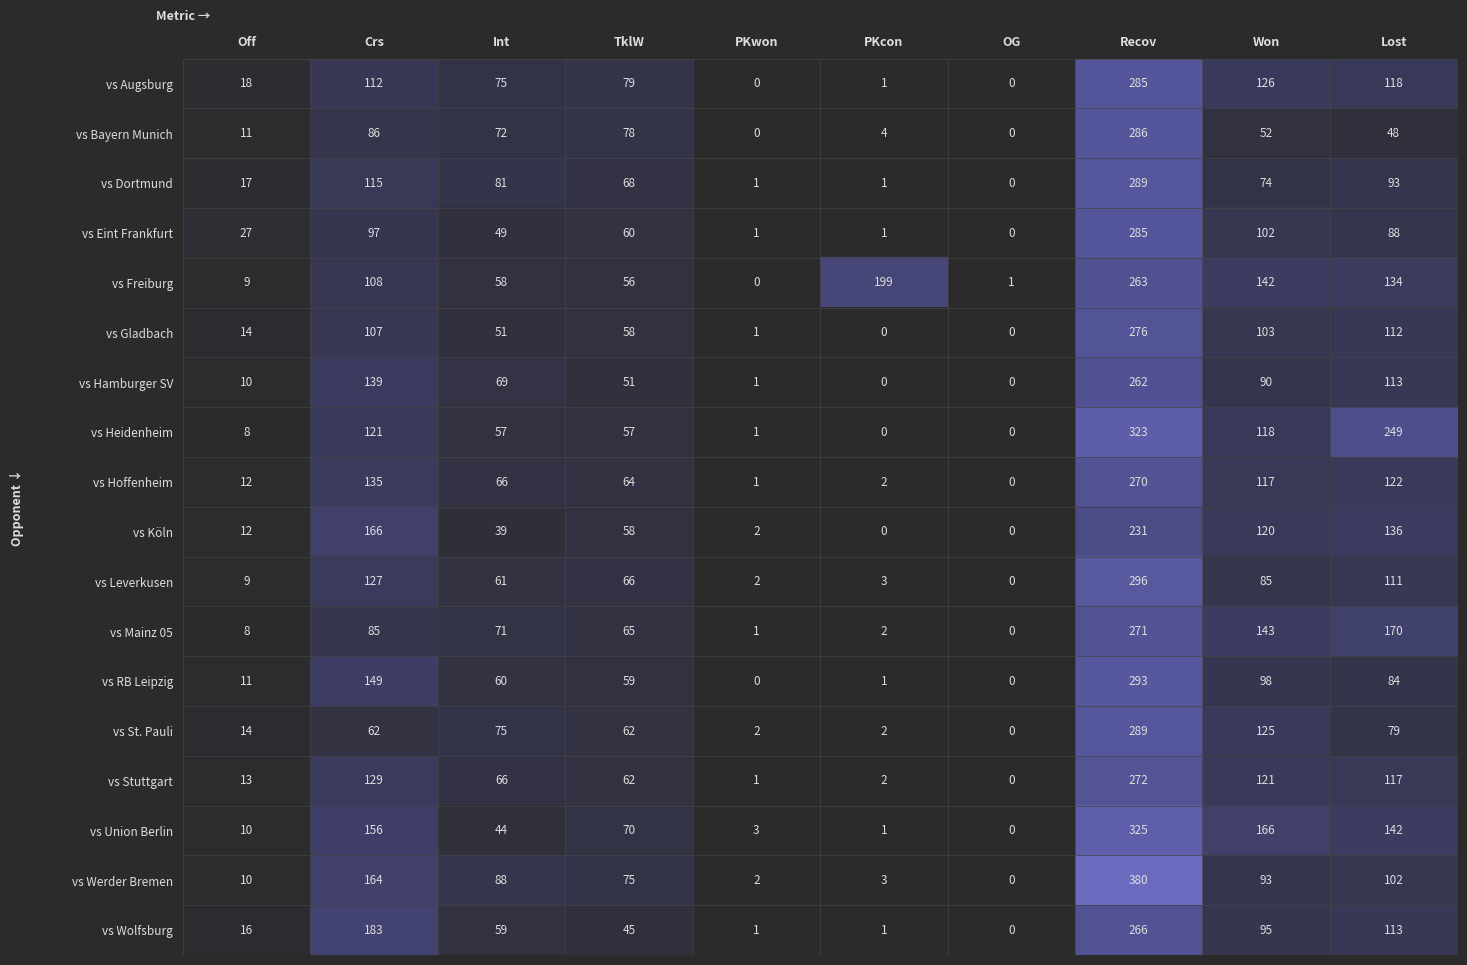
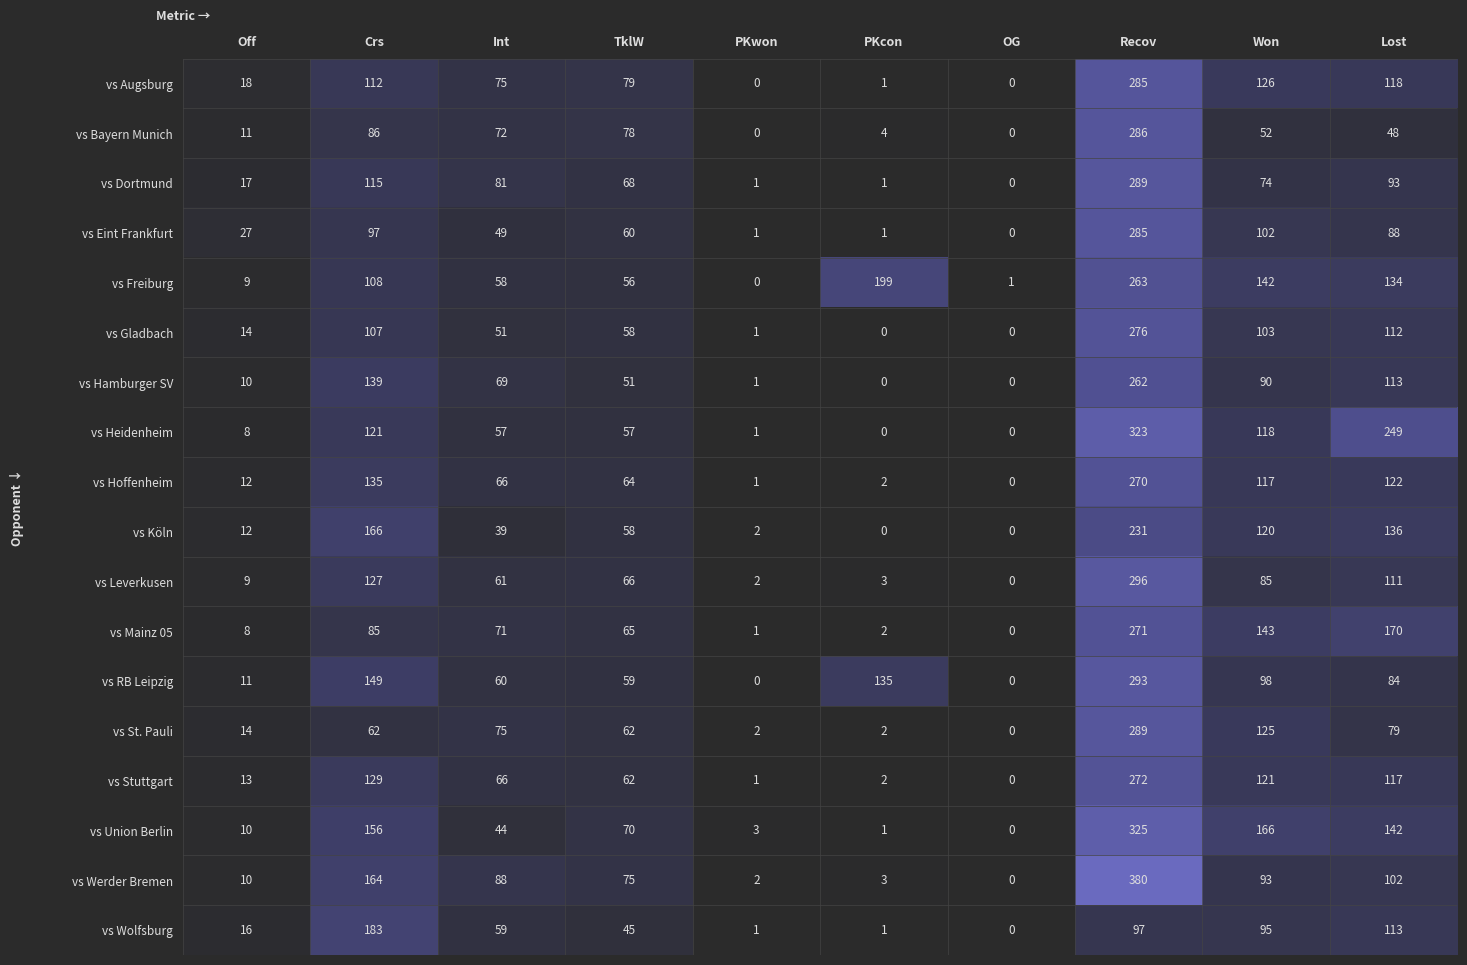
vs RB Leipzig, PKcon: 1 -> 135
vs Wolfsburg, Recov: 266 -> 97
